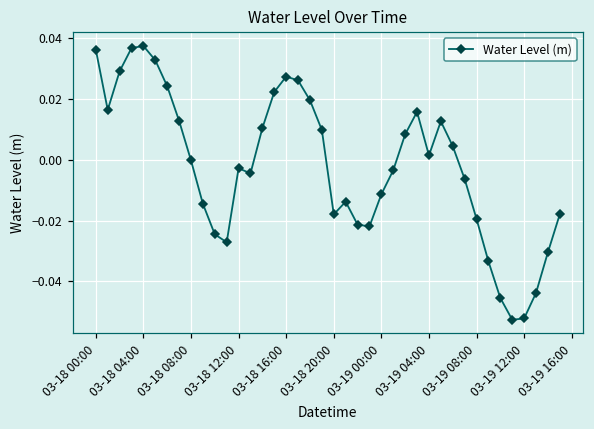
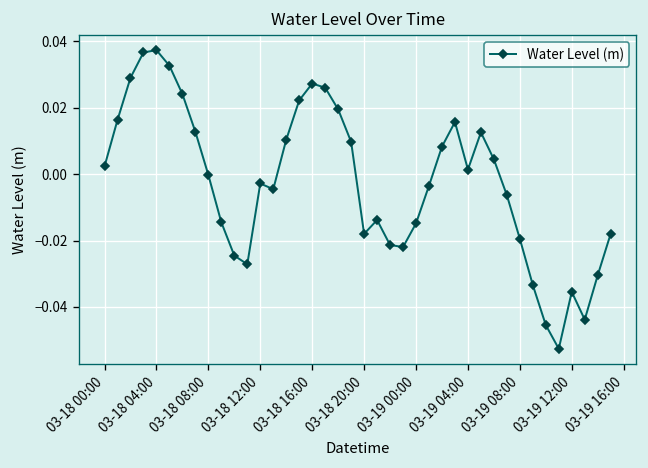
03-18 00:00: 0.036 -> 0.002
03-19 00:00: -0.011 -> -0.015
03-19 12:00: -0.052 -> -0.035
